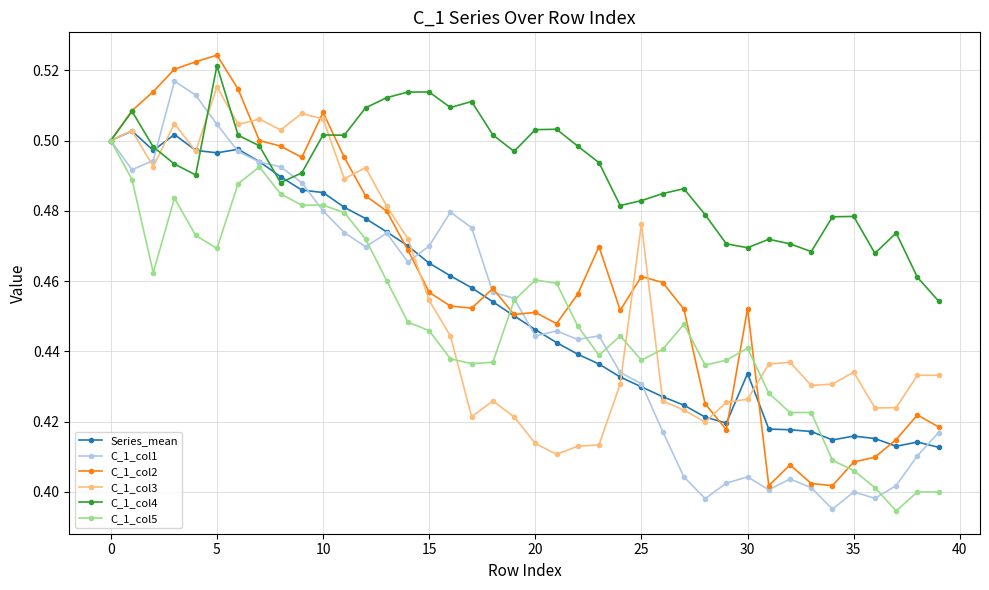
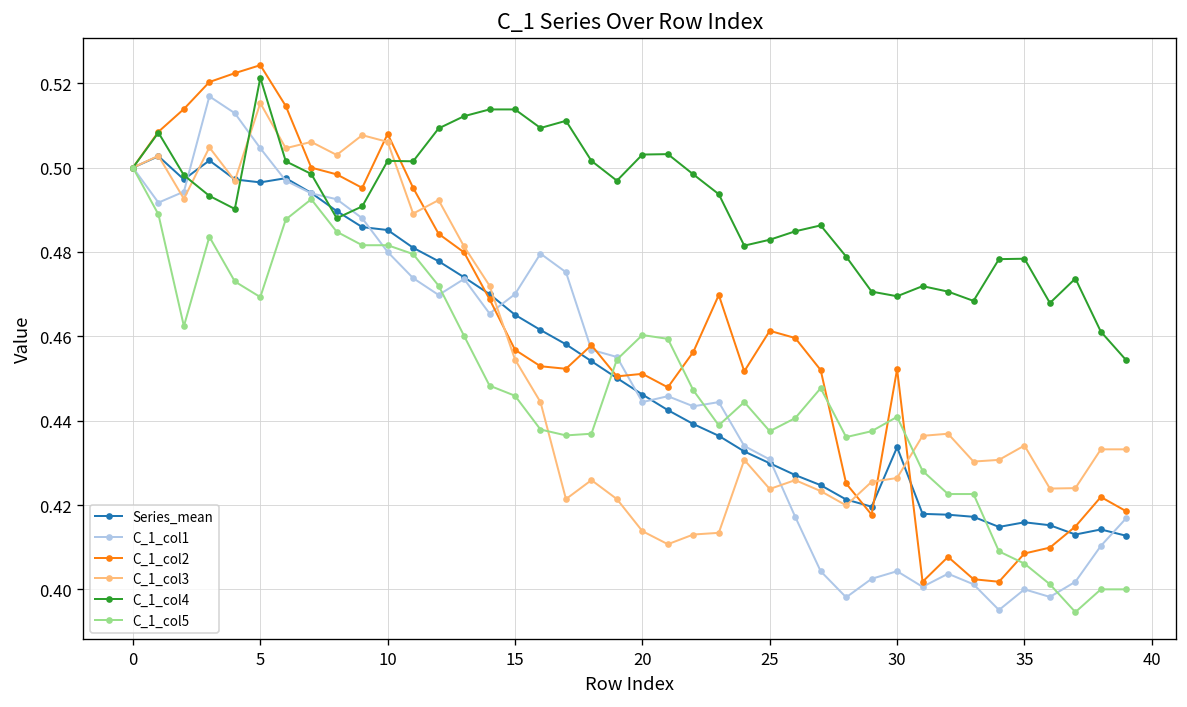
C_1_col3, 25: 0.476 -> 0.424
